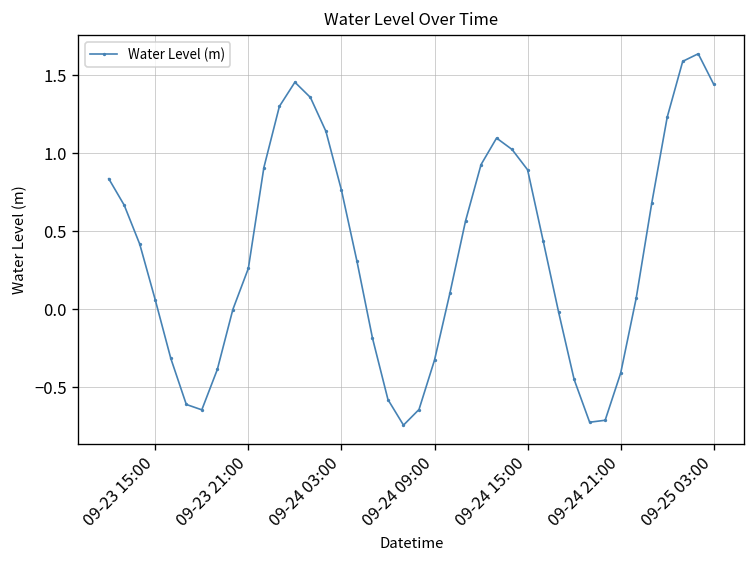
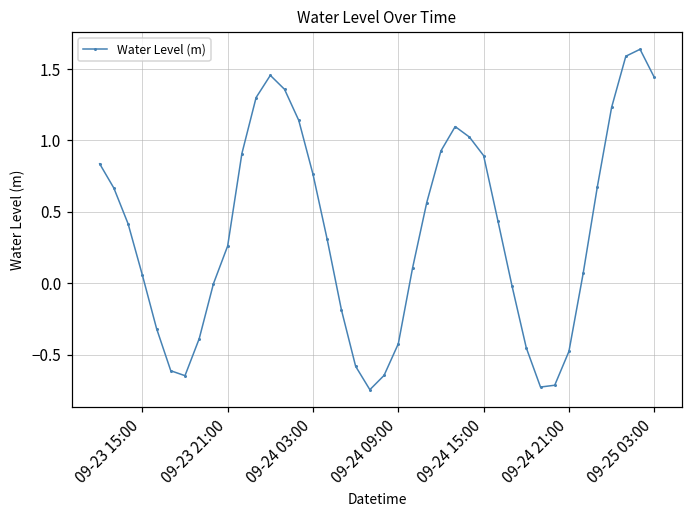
09-24 09:00: -0.33 -> -0.42
09-24 21:00: -0.41 -> -0.48
